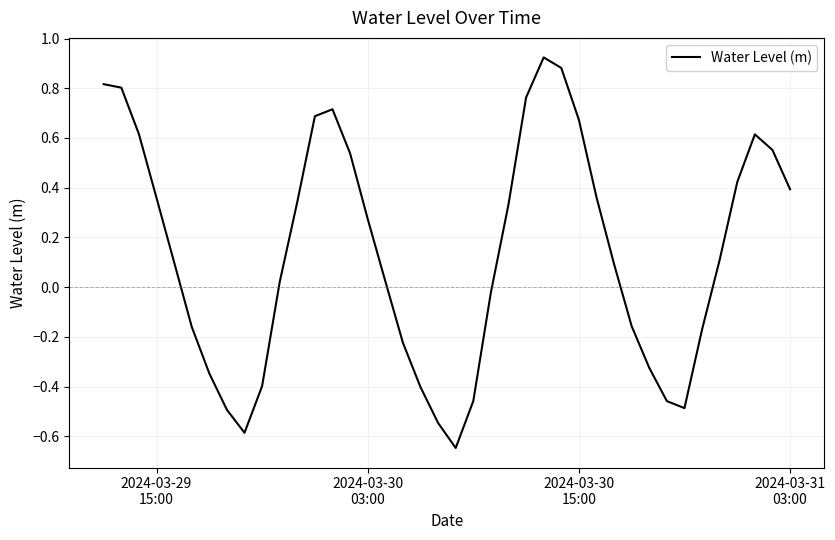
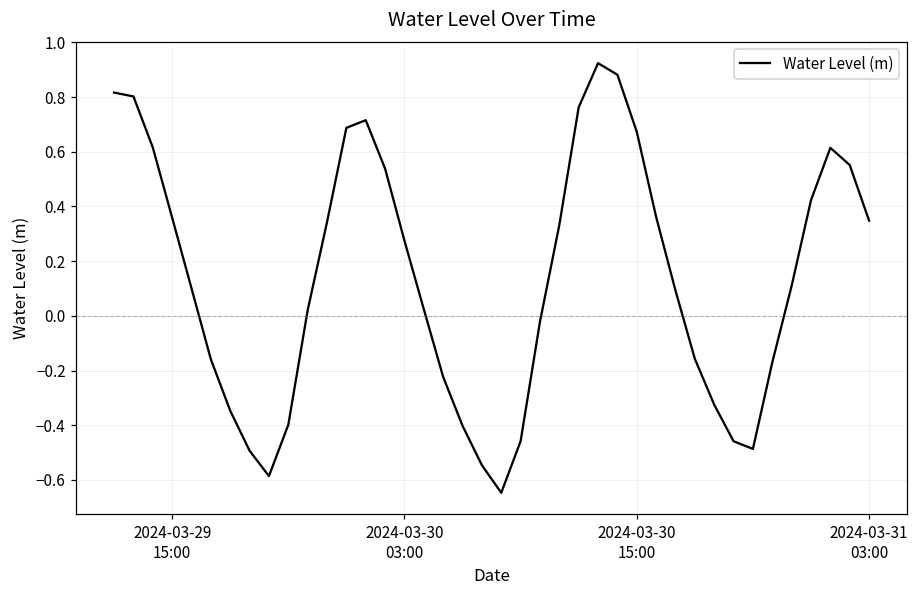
2024-03-31 03:00: 0.39 -> 0.35
